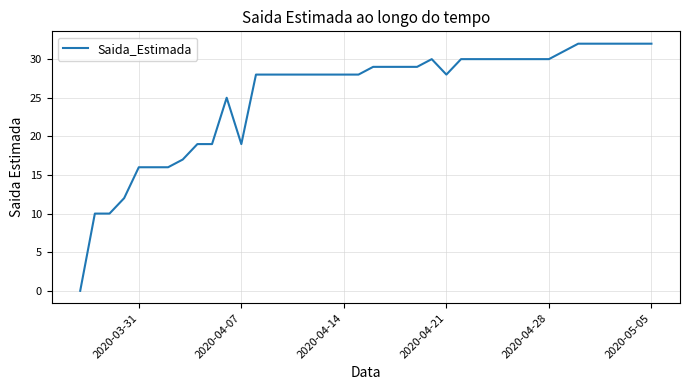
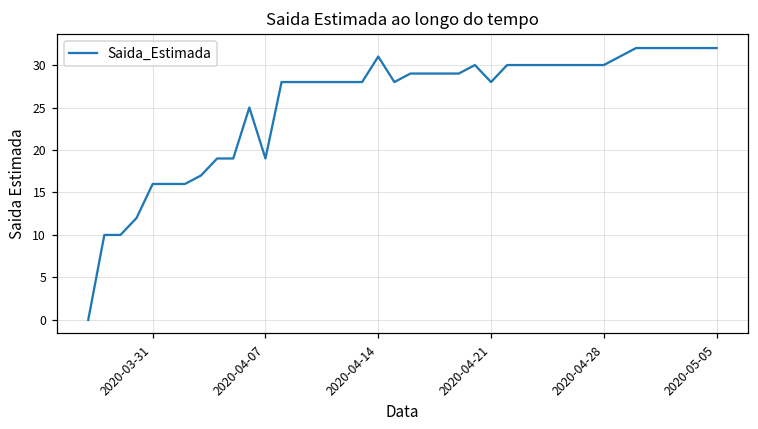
2020-04-14: 28 -> 31
